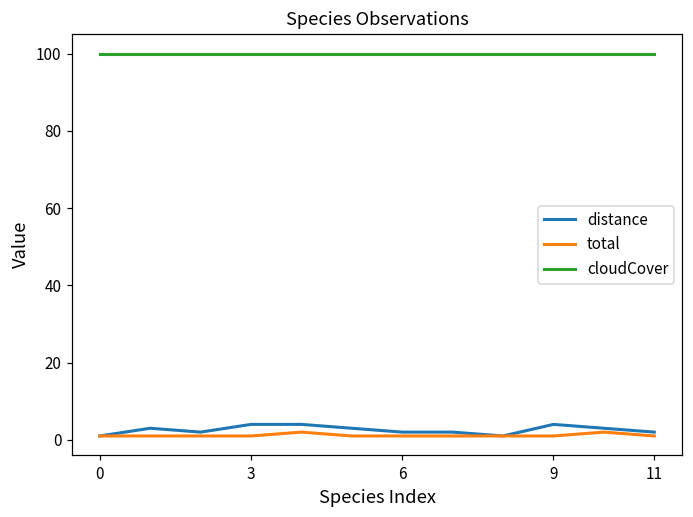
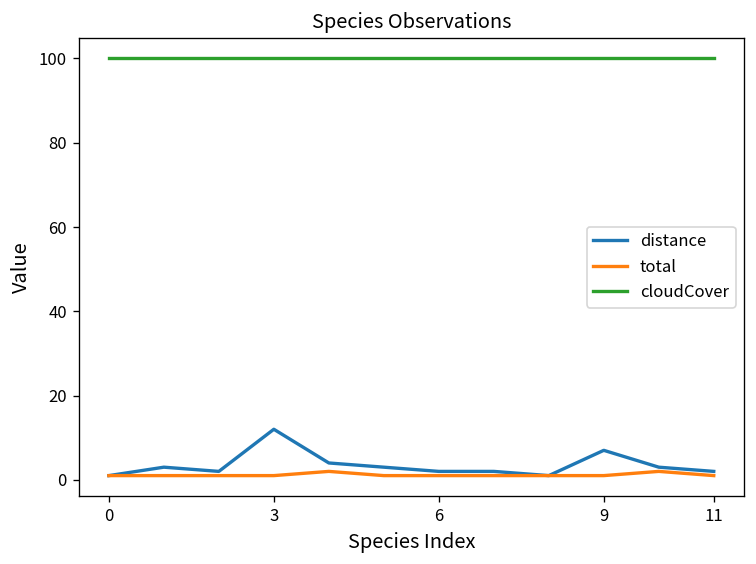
distance, 3: 4 -> 12
distance, 9: 4 -> 7
